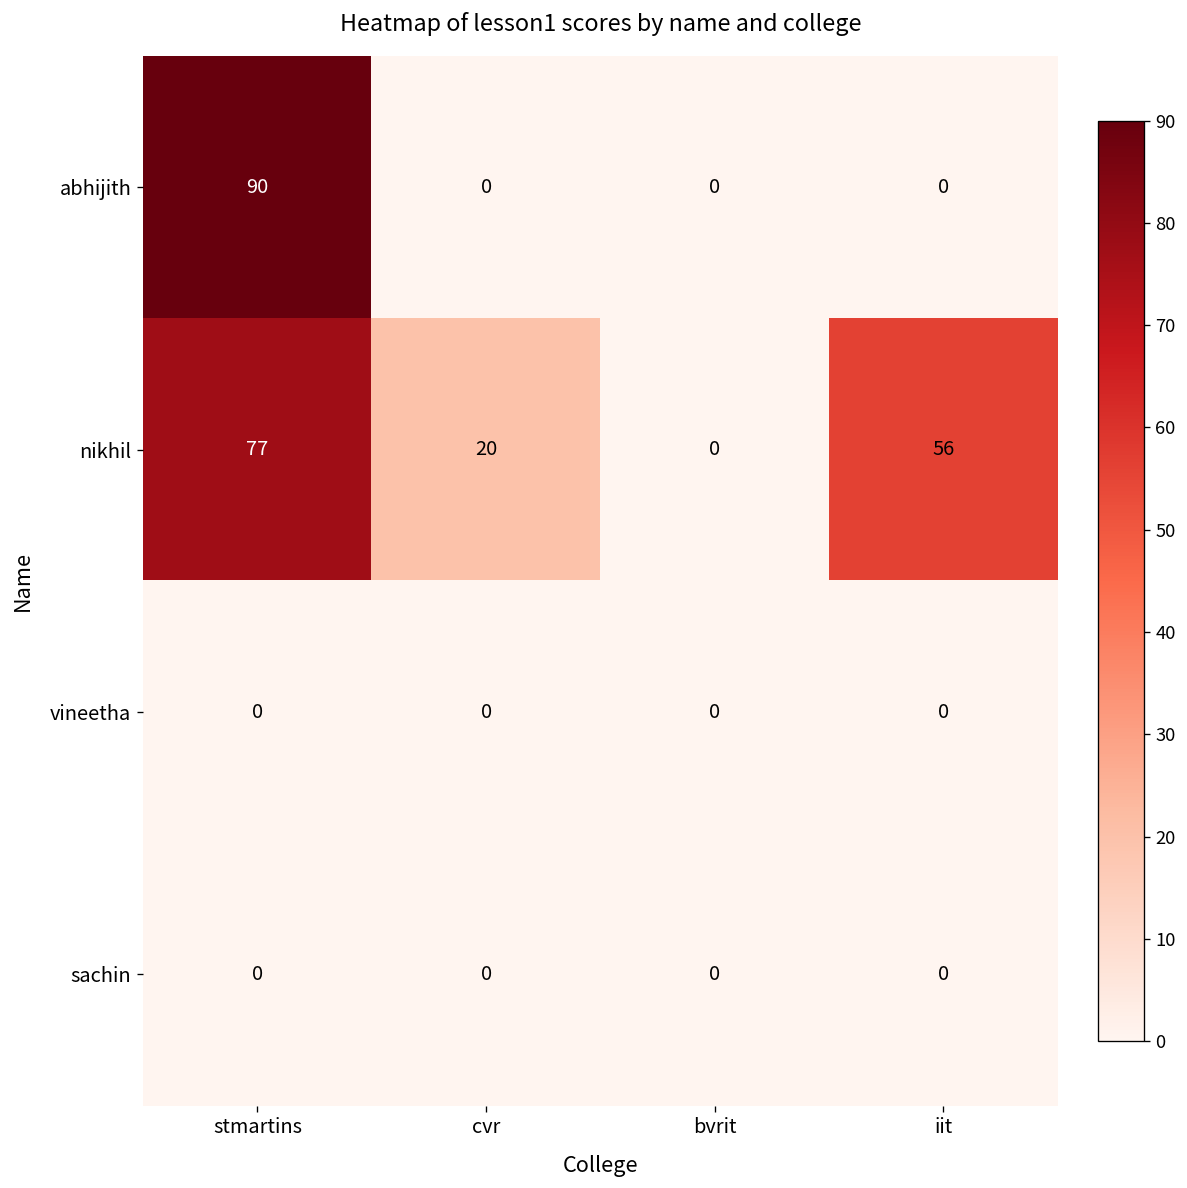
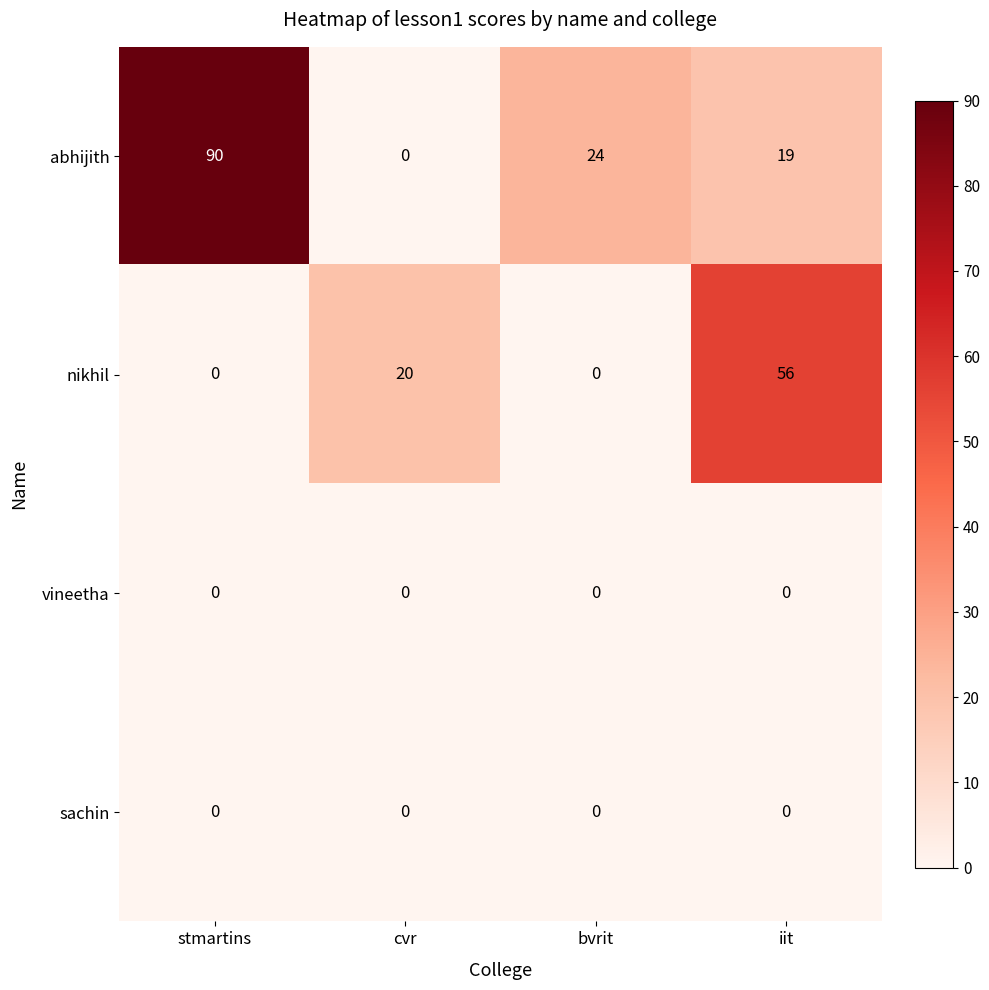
abhijith, bvrit: 0 -> 24
abhijith, iit: 0 -> 19
nikhil, stmartins: 77 -> 0
